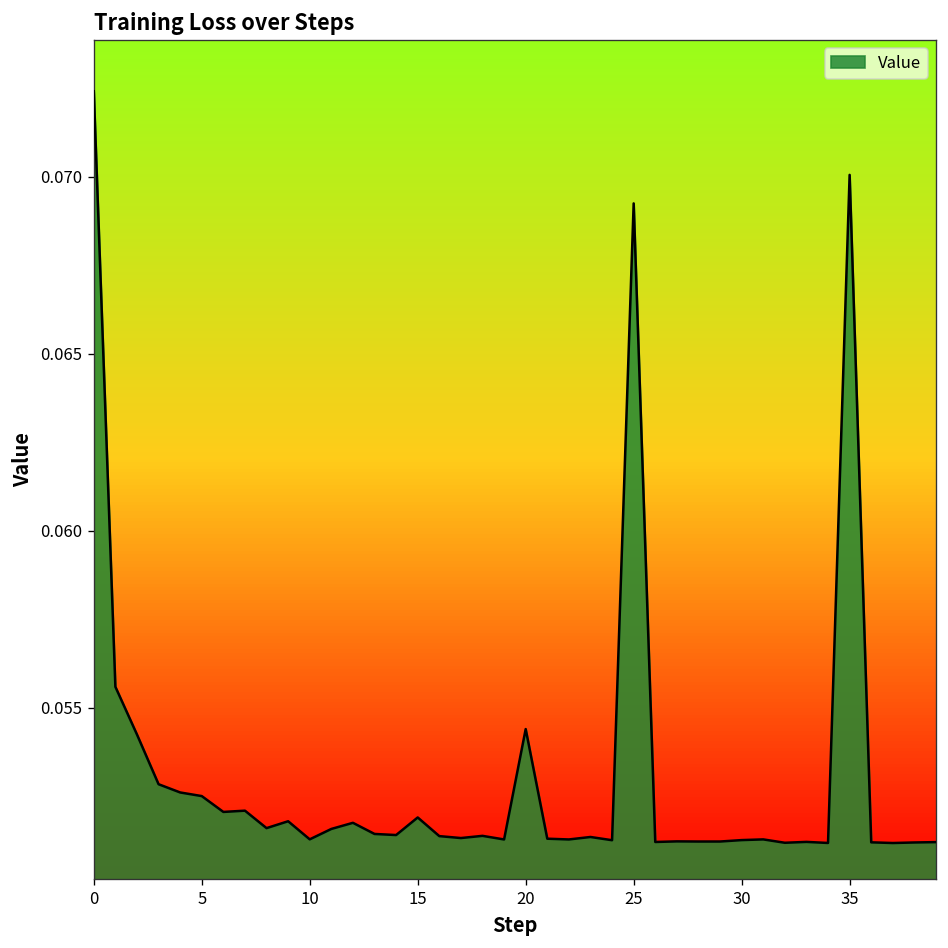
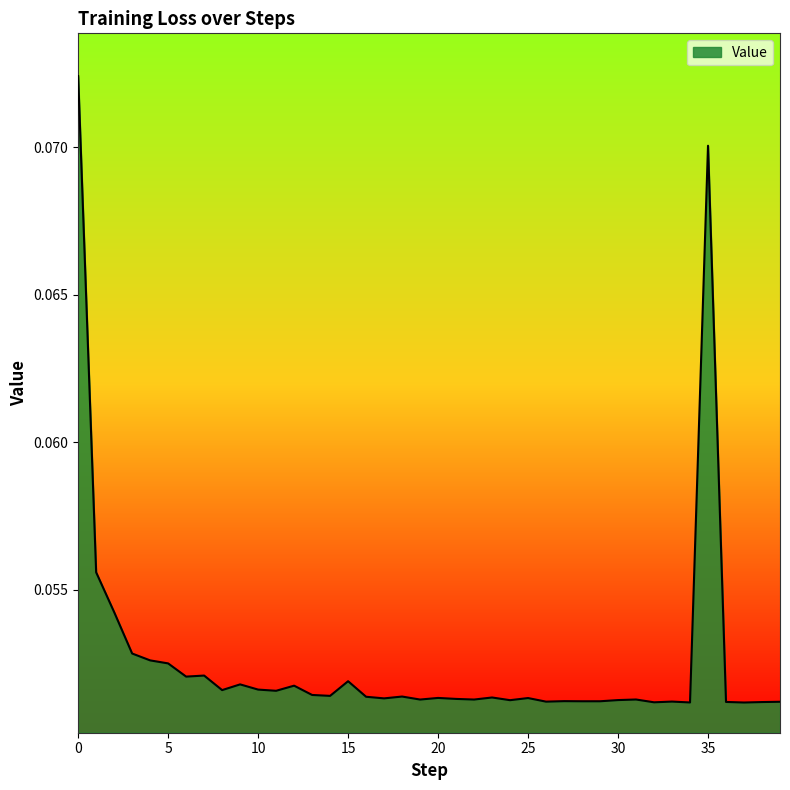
10: 0.0513 -> 0.0516
20: 0.0544 -> 0.0513
25: 0.0692 -> 0.0513
